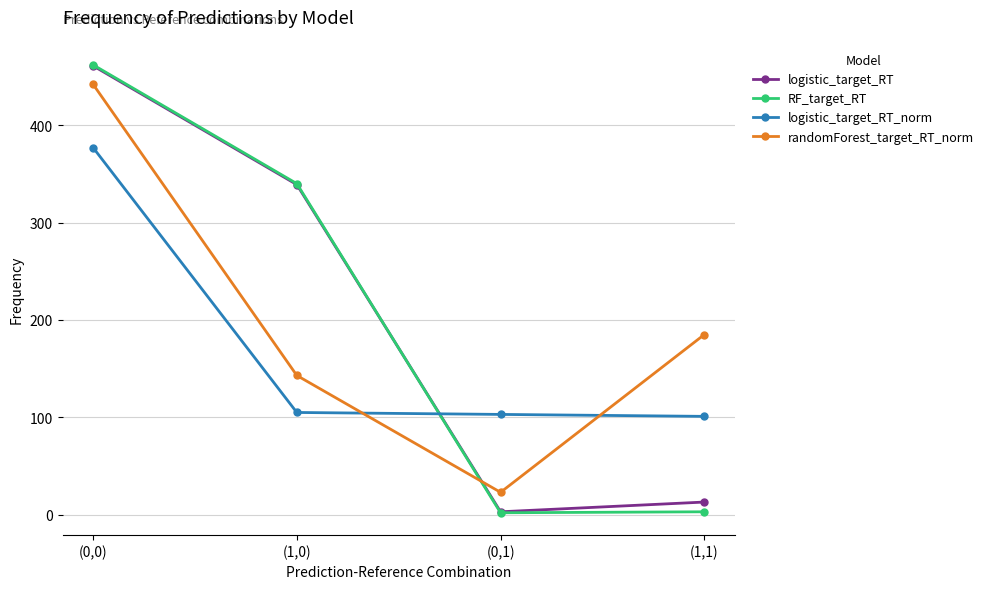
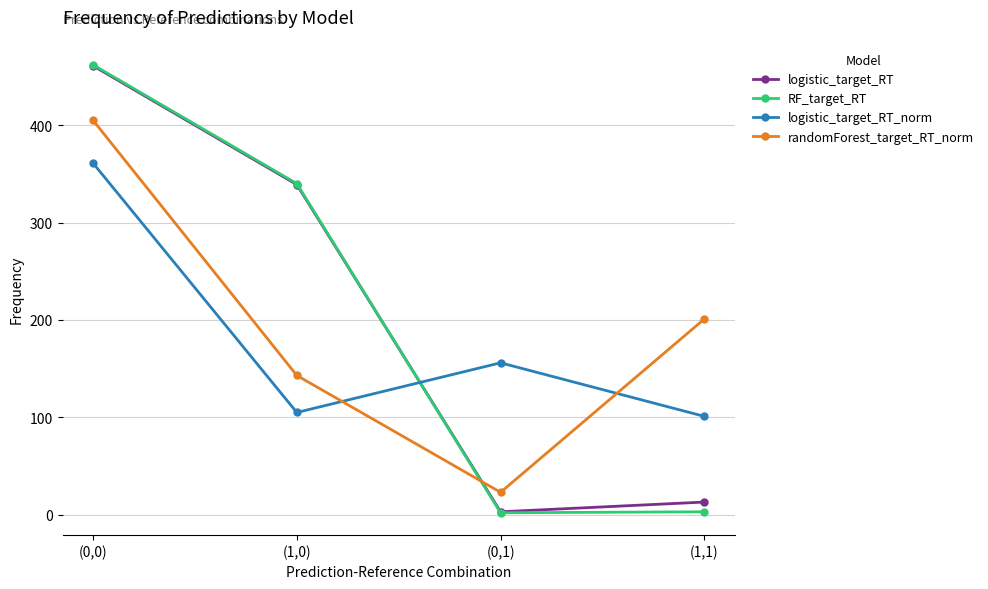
logistic_target_RT_norm, (0,0): 380 -> 360
randomForest_target_RT_norm, (0,0): 440 -> 410
logistic_target_RT_norm, (0,1): 100 -> 160
randomForest_target_RT_norm, (1,1): 190 -> 200
